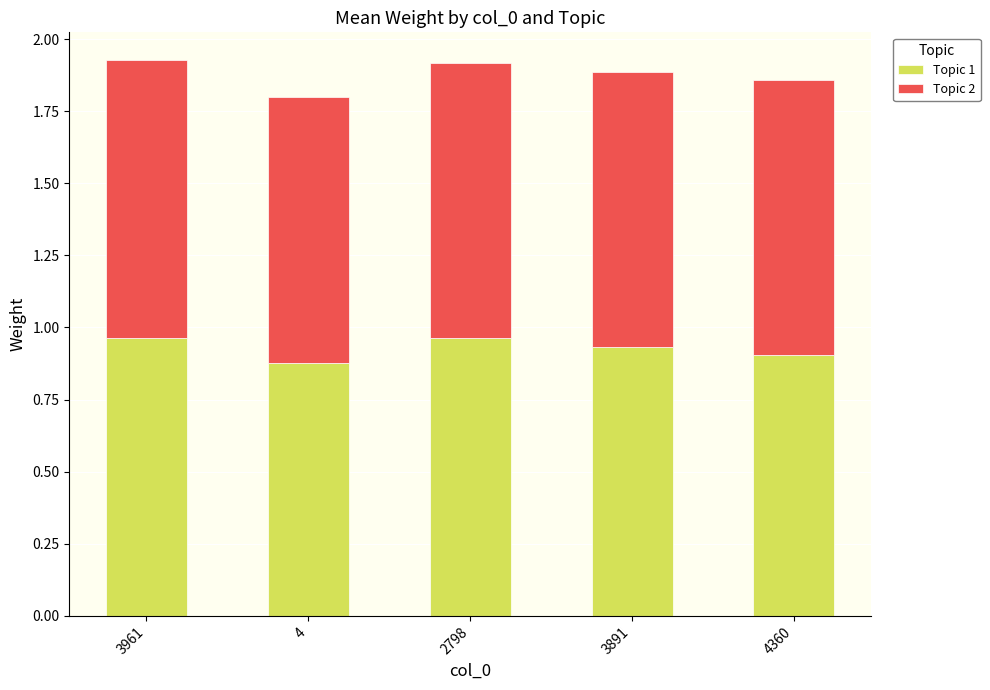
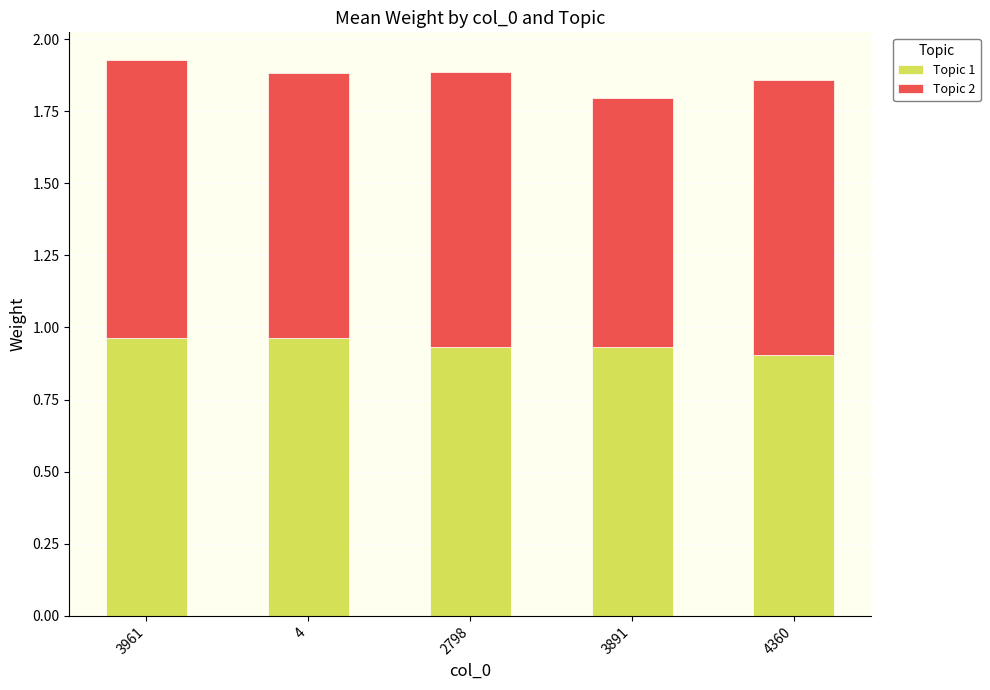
Topic 1, 4: 0.88 -> 0.96
Topic 1, 2798: 0.96 -> 0.93
Topic 2, 3891: 0.95 -> 0.86
